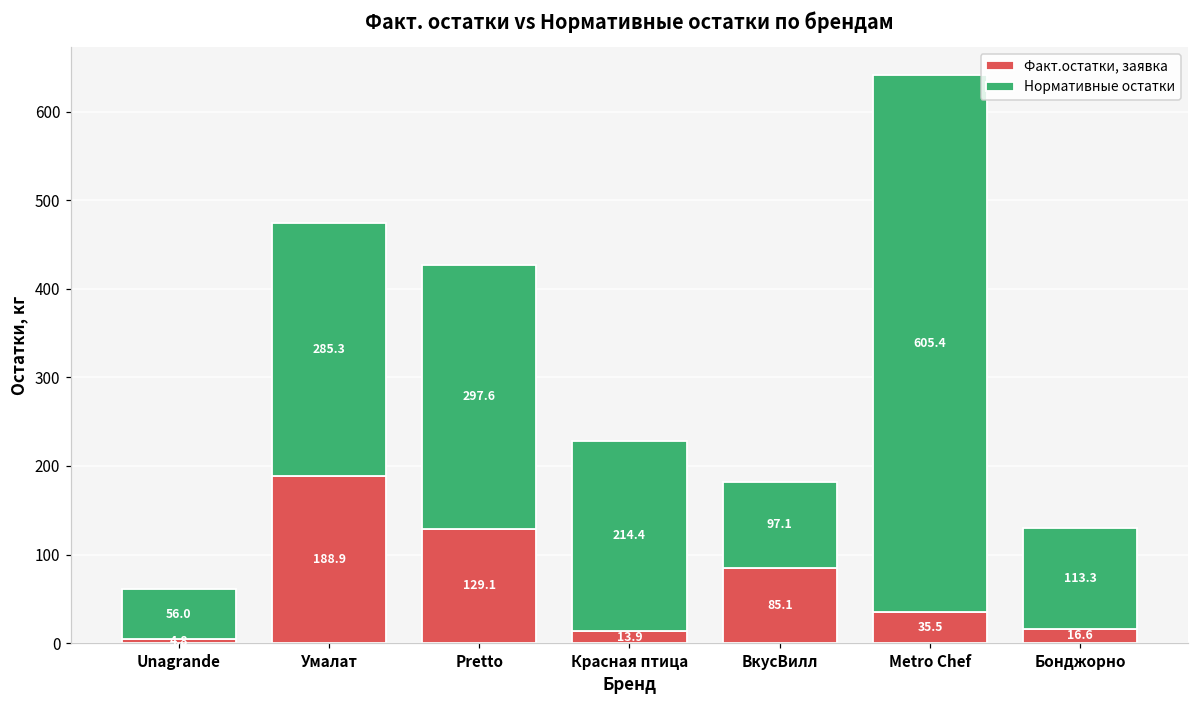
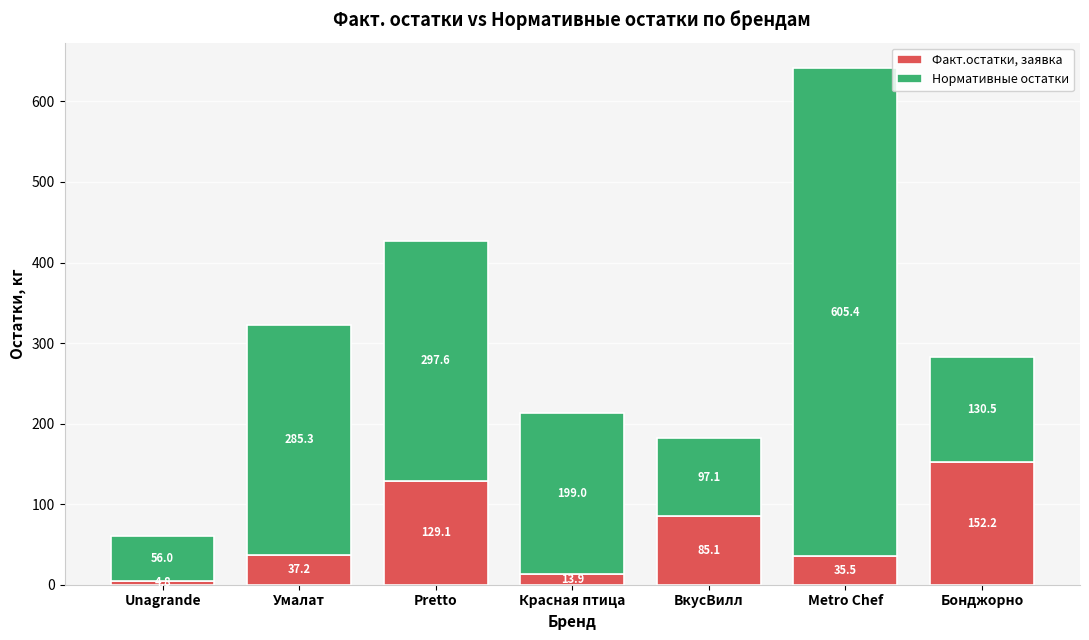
Факт.остатки, заявка, Умалат: 188.9 -> 37.2
Нормативные остатки, Красная птица: 214.4 -> 199.0
Факт.остатки, заявка, Бонджорно: 16.6 -> 152.2
Нормативные остатки, Бонджорно: 113.3 -> 130.5
